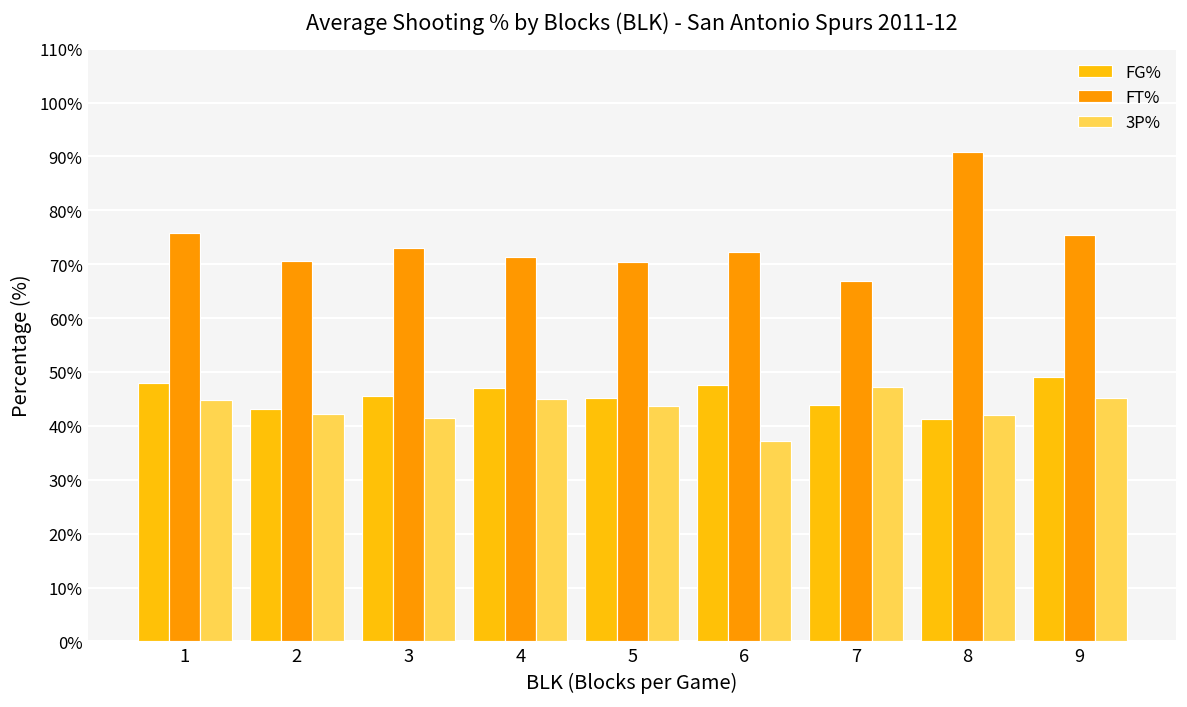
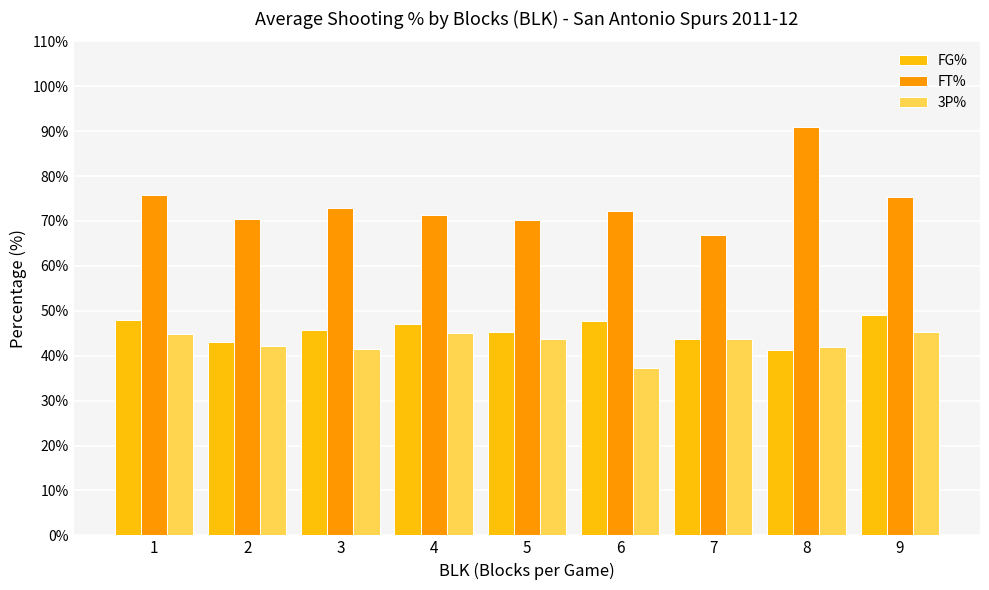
3P%, 7: 47% -> 44%
